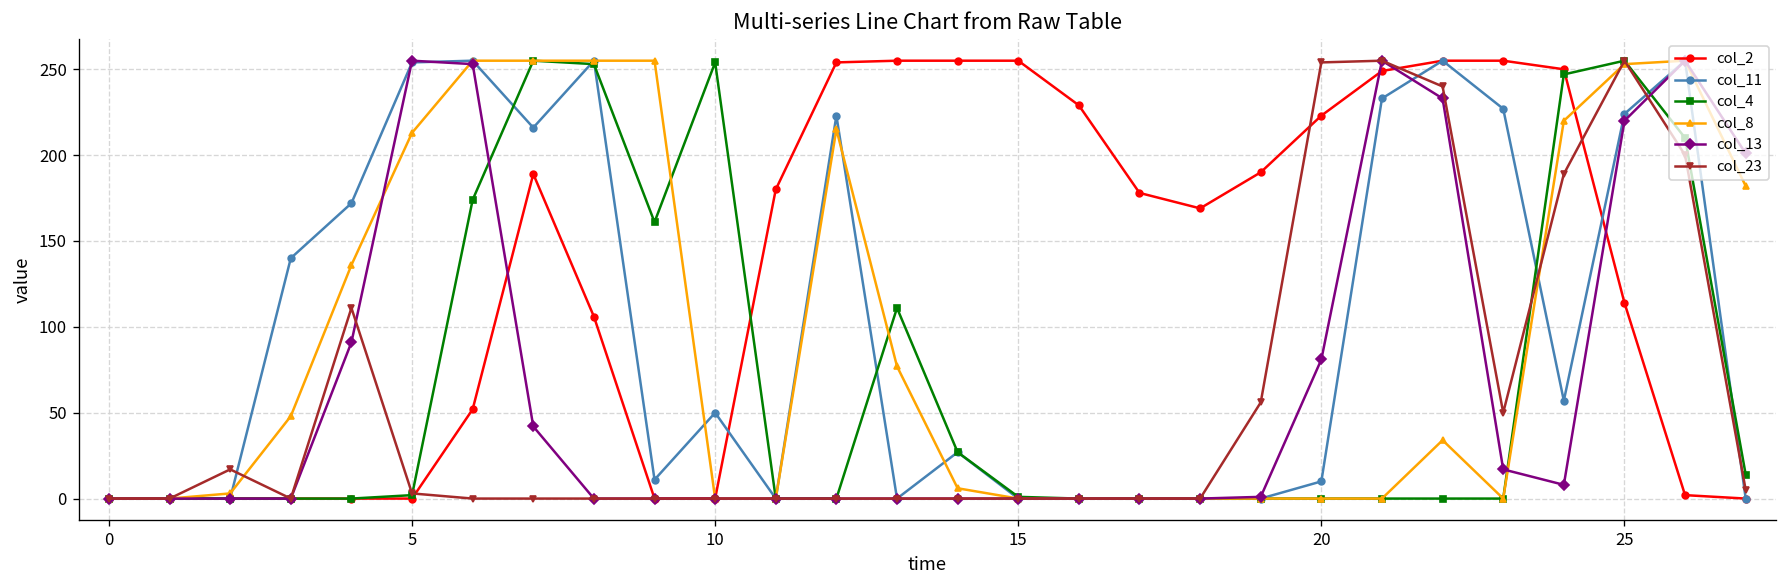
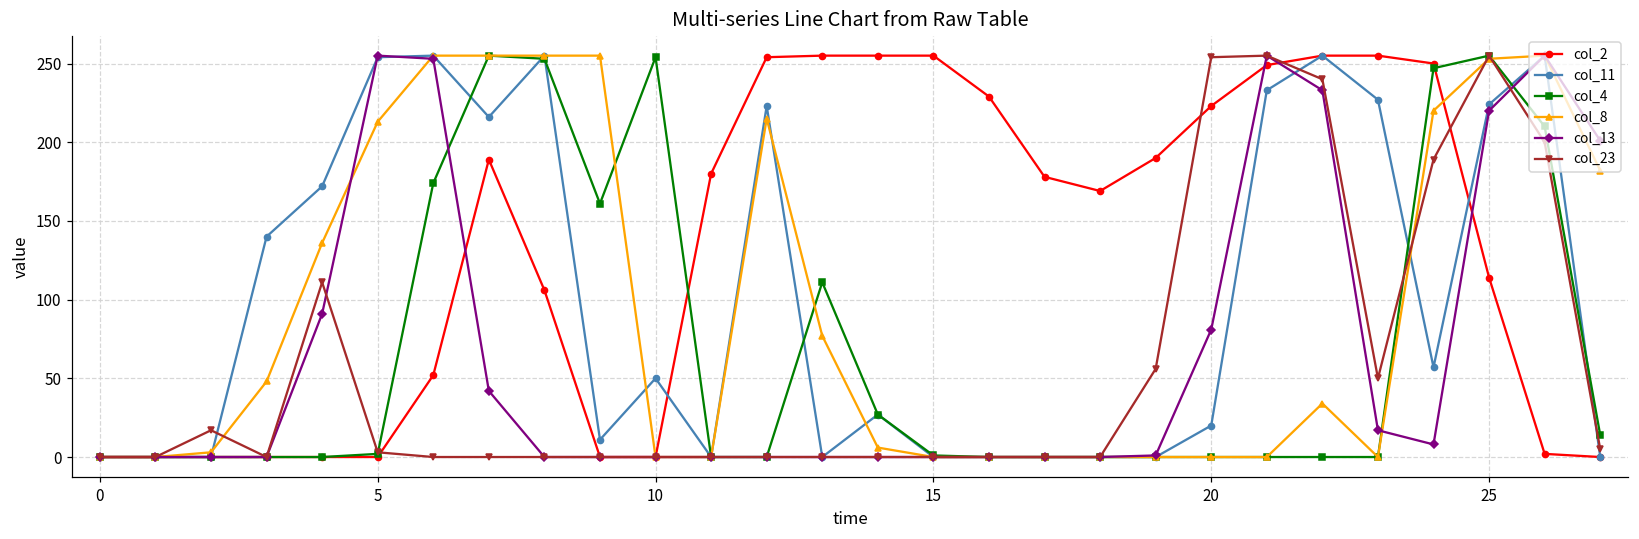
col_11, 20: 10 -> 20
